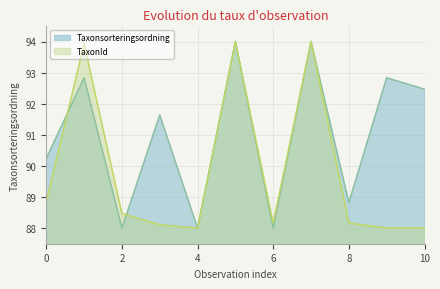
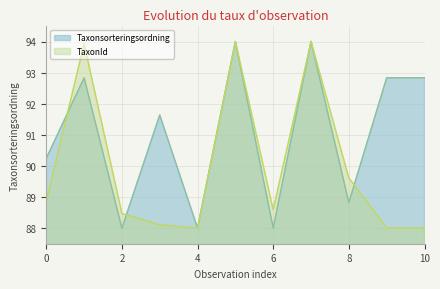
TaxonId, 6: 88.2 -> 88.6
TaxonId, 8: 88.2 -> 89.6
Taxonsorteringsordning, 10: 92.5 -> 92.8
